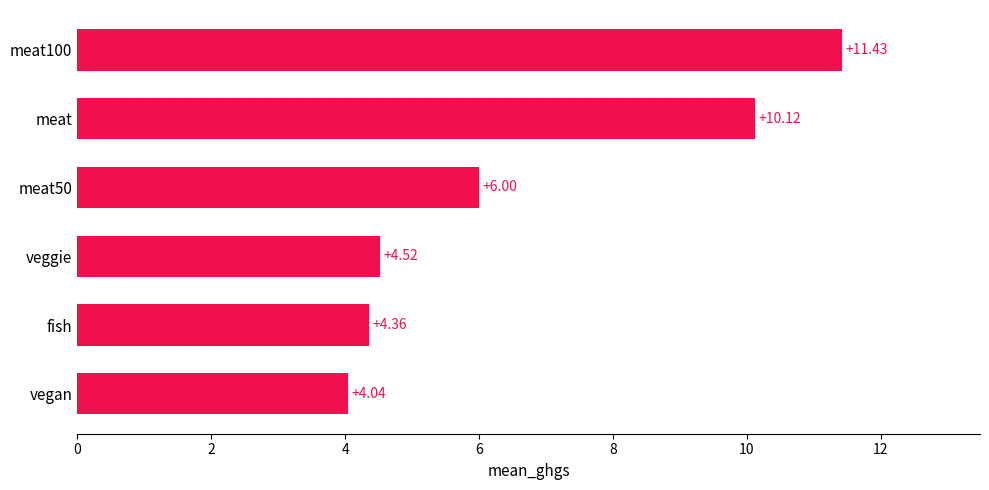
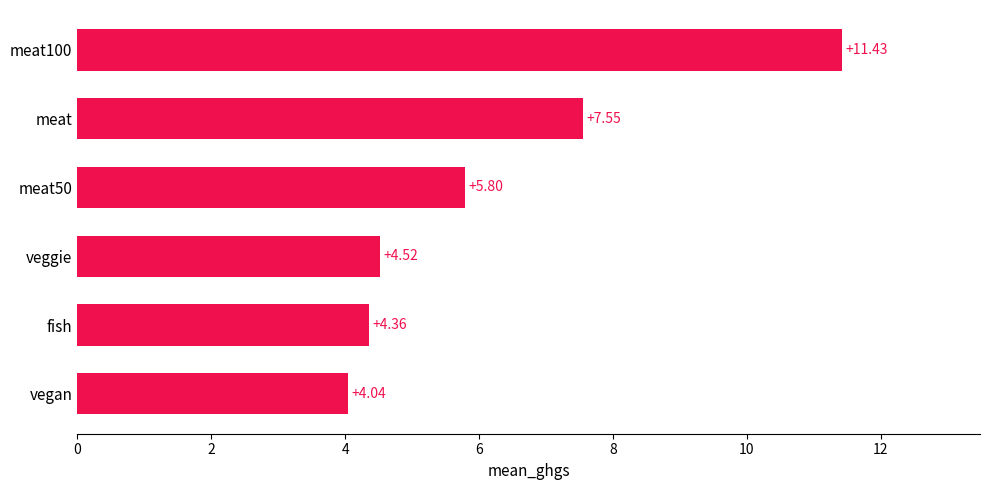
meat: +10.12 -> +7.55
meat50: +6.00 -> +5.80
